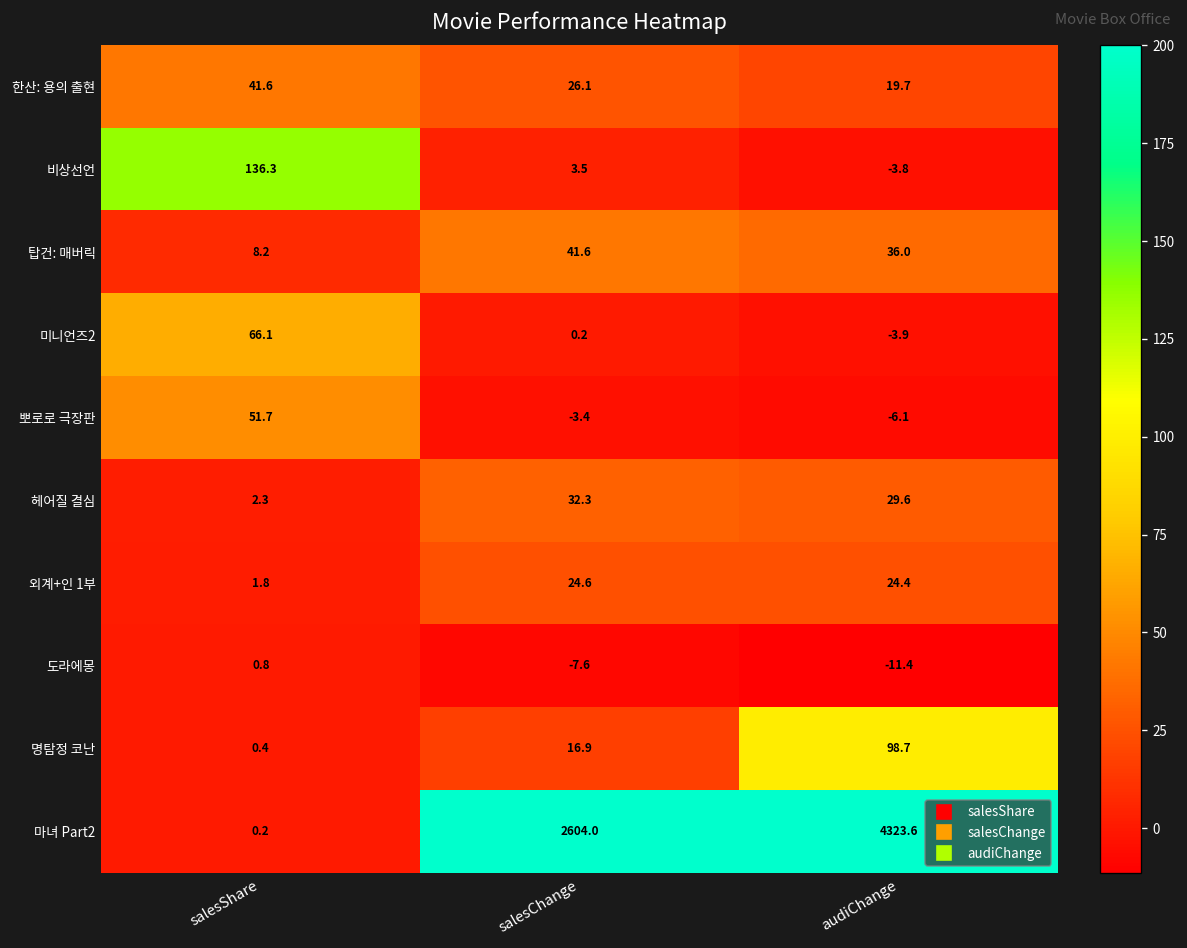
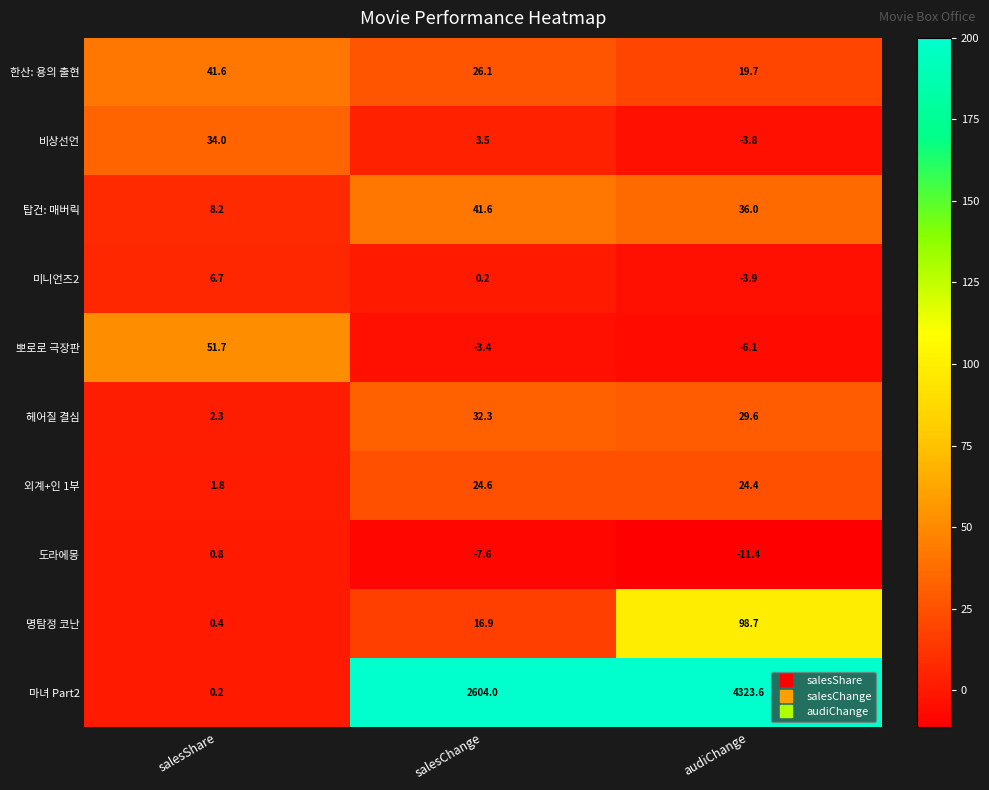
비상선언, salesShare: 136.3 -> 34.0
미니언즈2, salesShare: 66.1 -> 6.7
